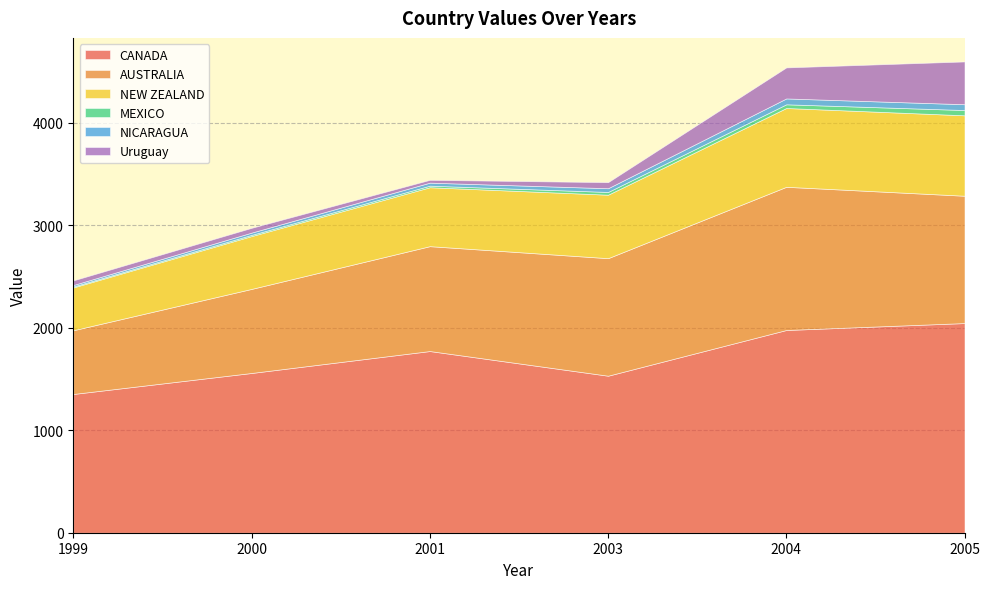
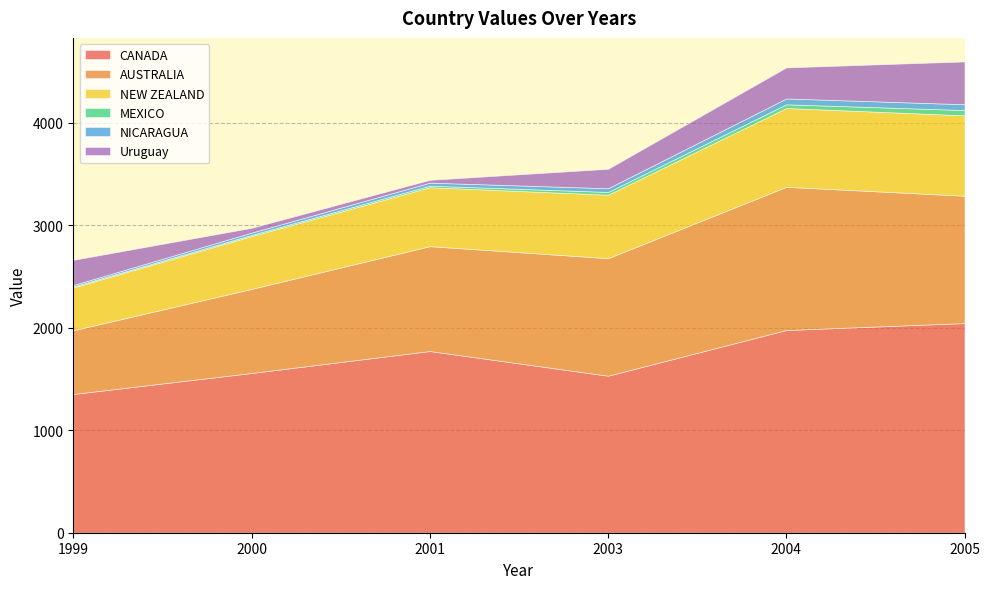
Uruguay, 1999: 50 -> 250
Uruguay, 2003: 60 -> 190
